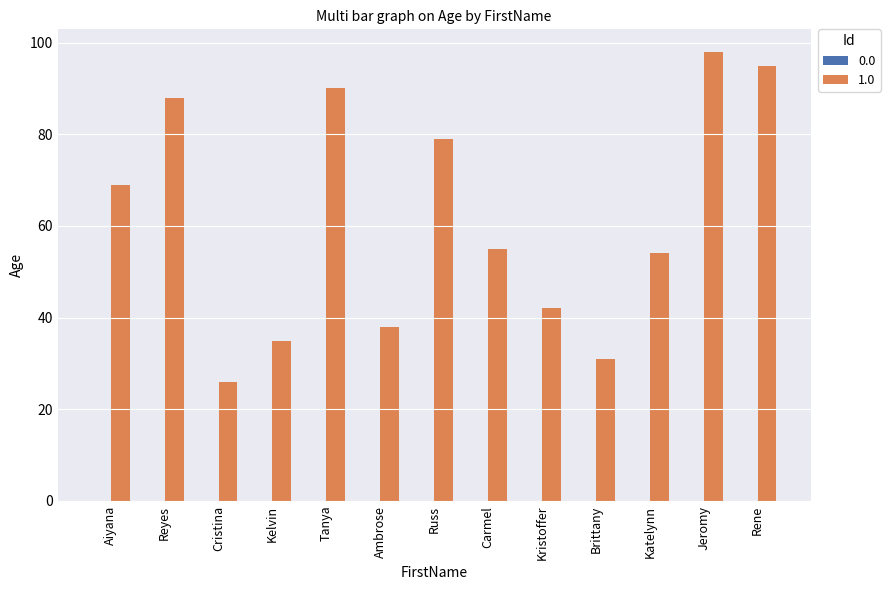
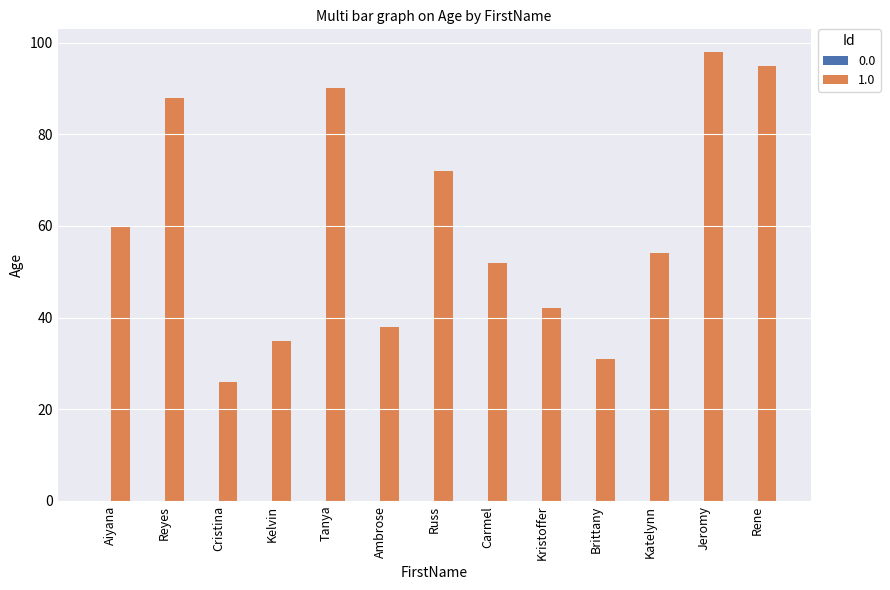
1.0, Aiyana: 69 -> 60
1.0, Russ: 79 -> 72
1.0, Carmel: 55 -> 52
